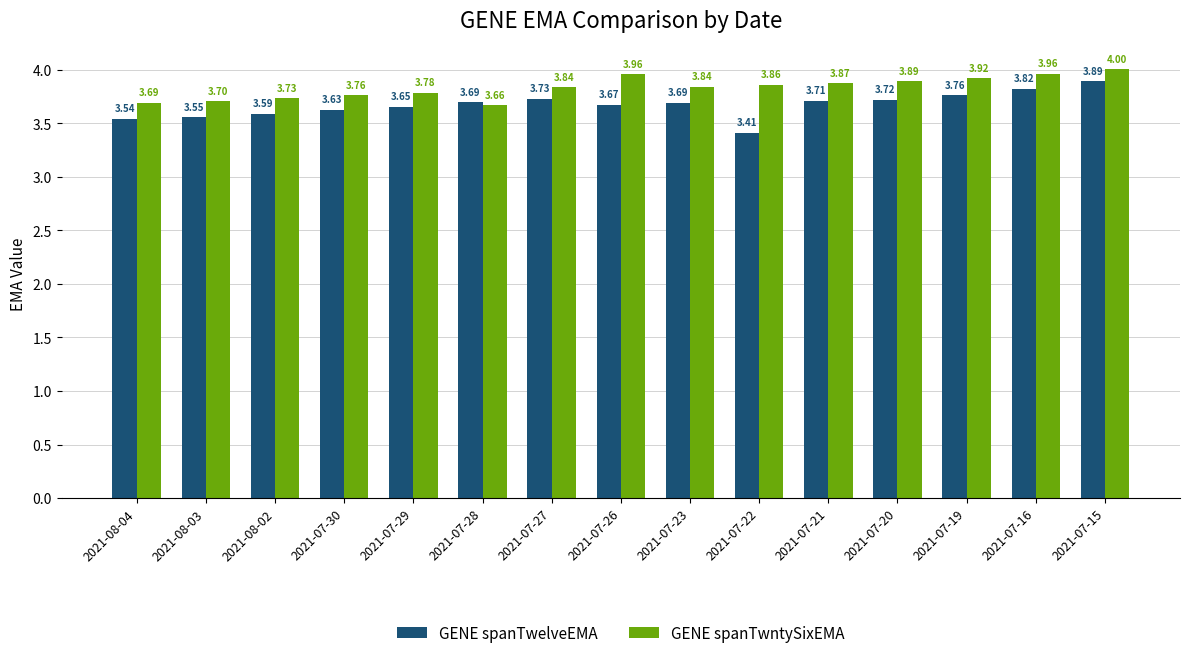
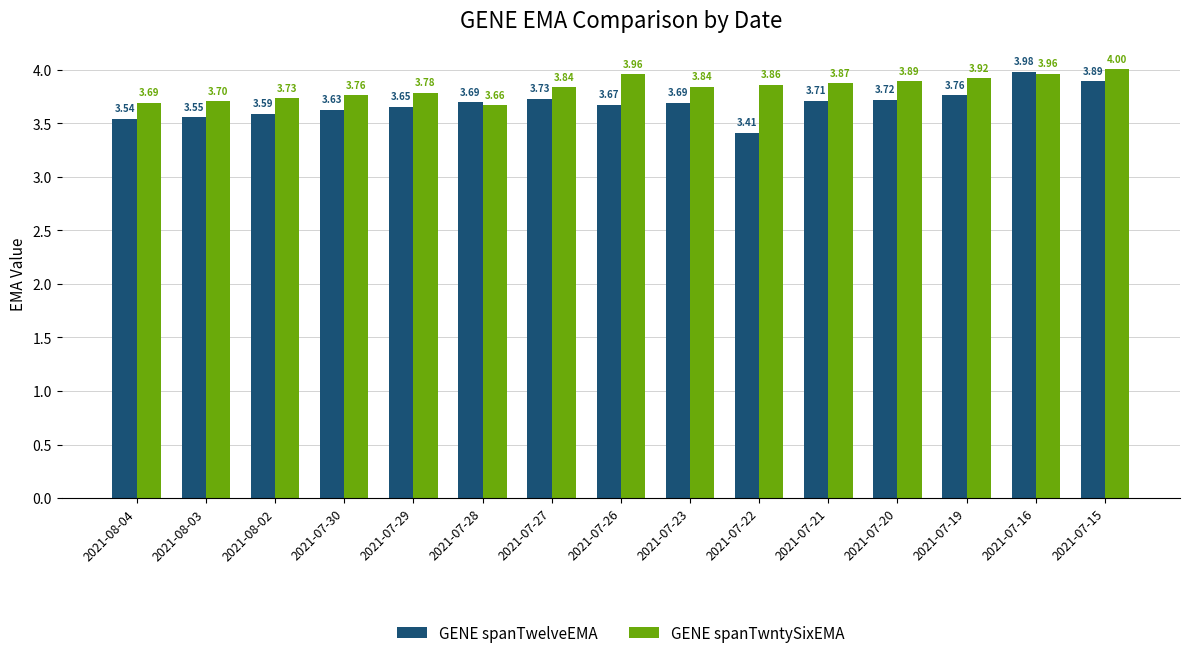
GENE spanTwelveEMA, 2021-07-16: 3.82 -> 3.98
